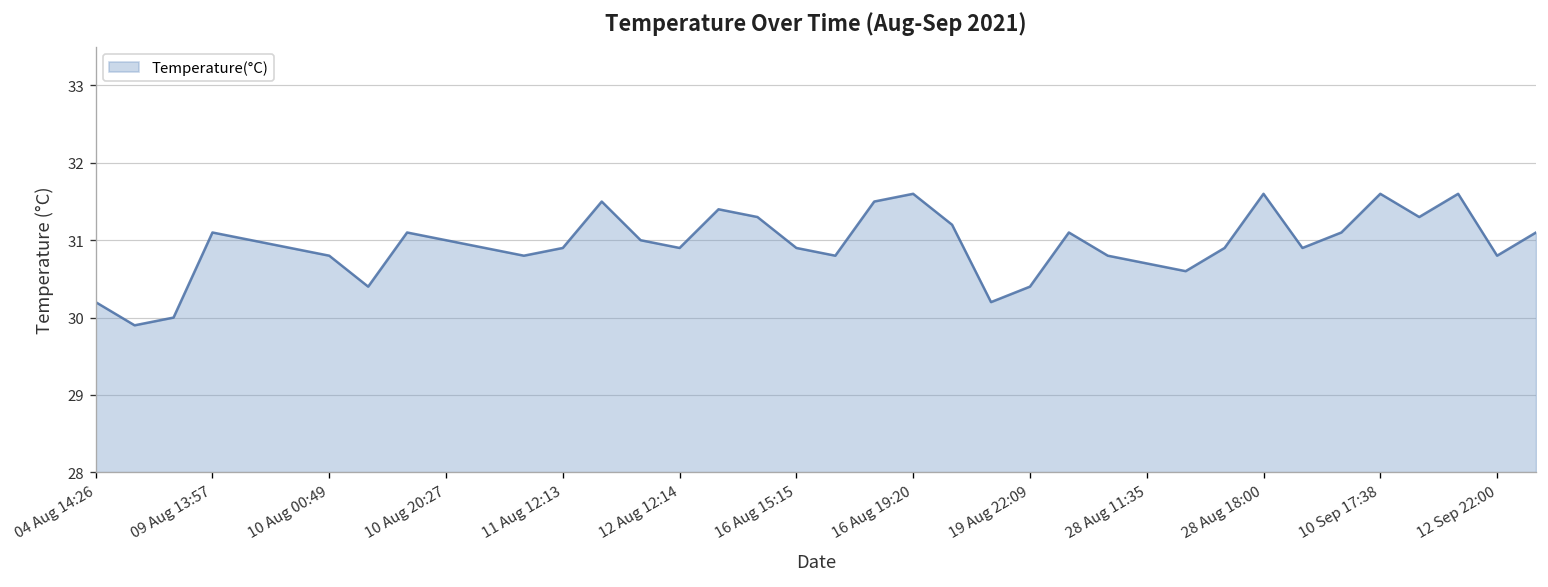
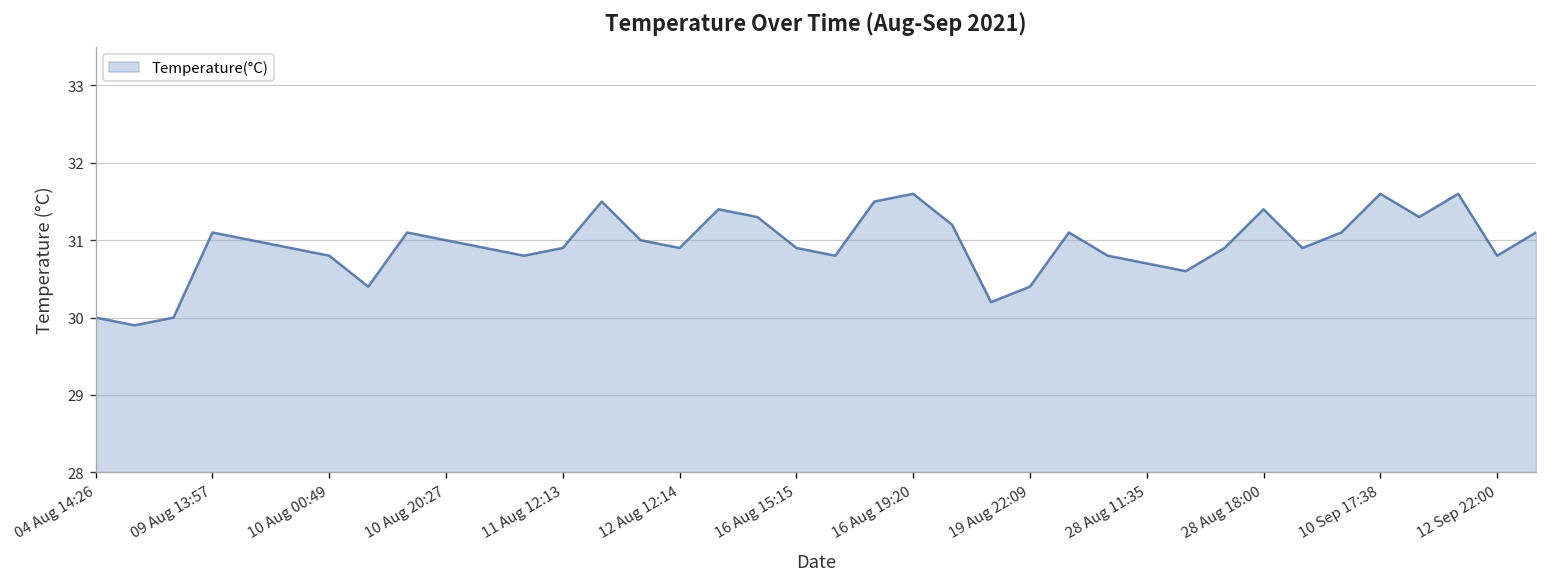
04 Aug 14:26: 30.2 -> 30.0
28 Aug 18:00: 31.6 -> 31.4
